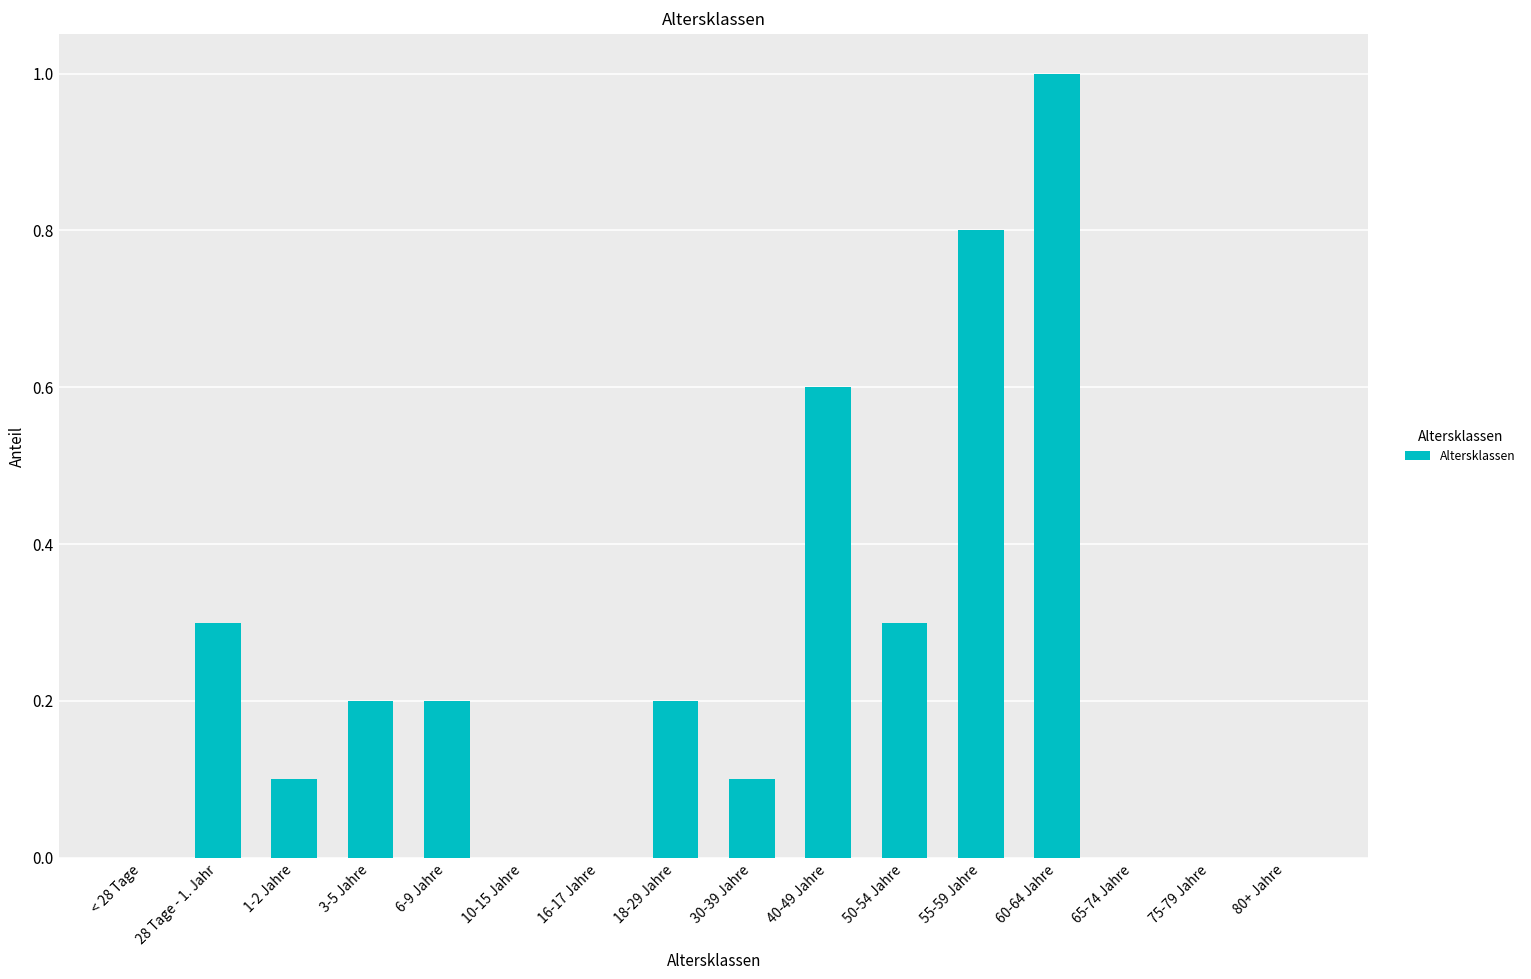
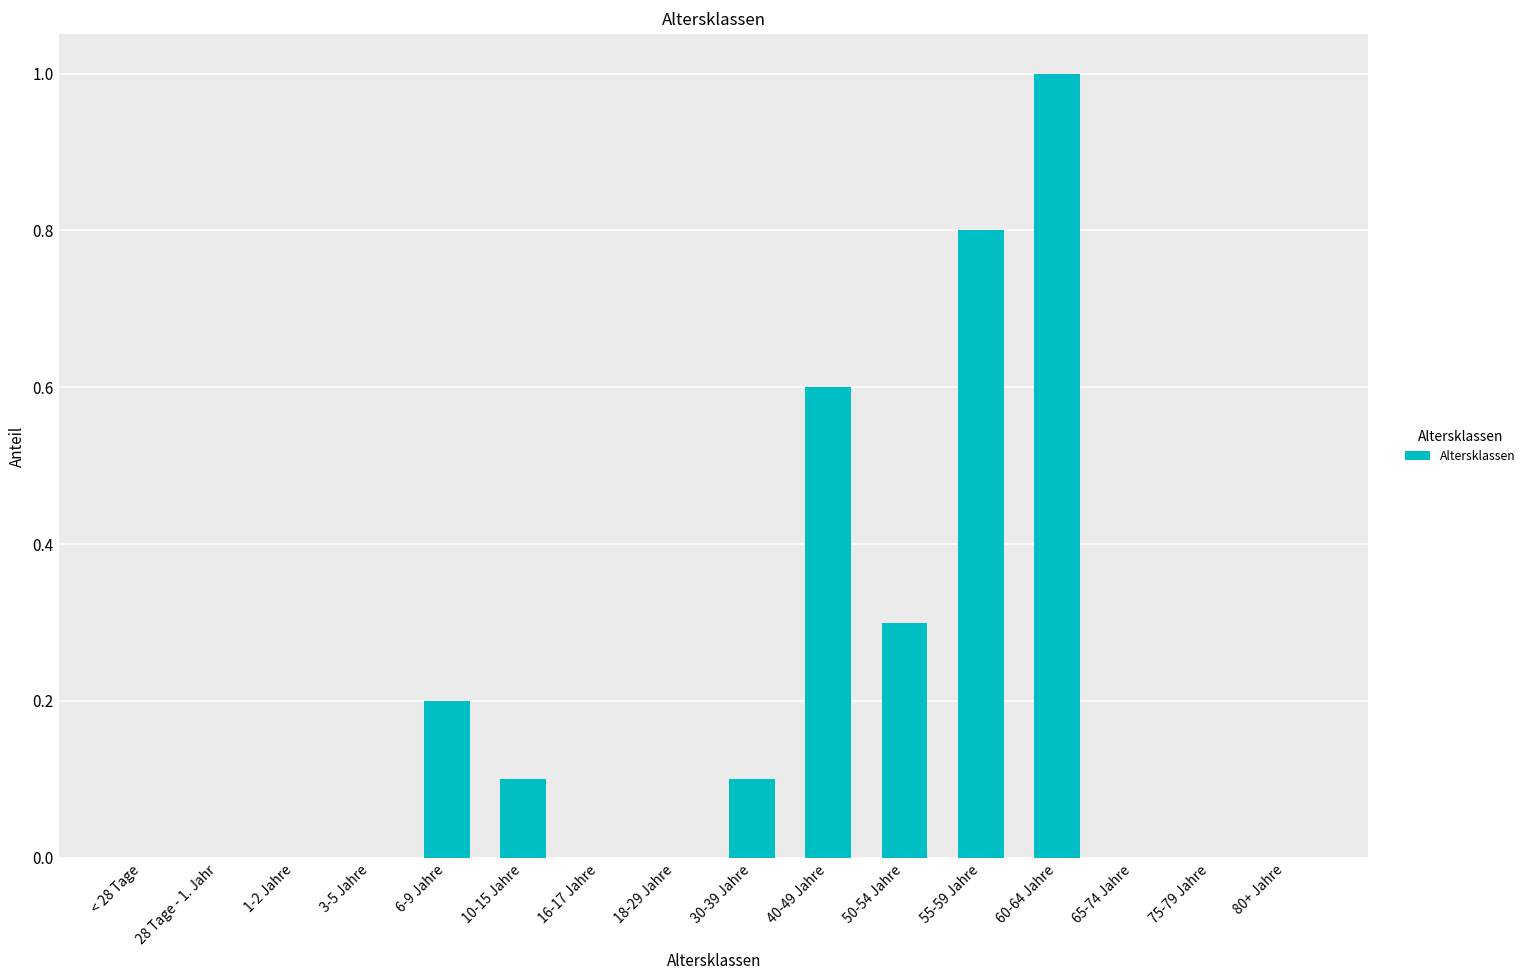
28 Tage - 1. Jahr: 0.3 -> 0.0
1-2 Jahre: 0.1 -> 0.0
3-5 Jahre: 0.2 -> 0.0
10-15 Jahre: 0.0 -> 0.1
18-29 Jahre: 0.2 -> 0.0
